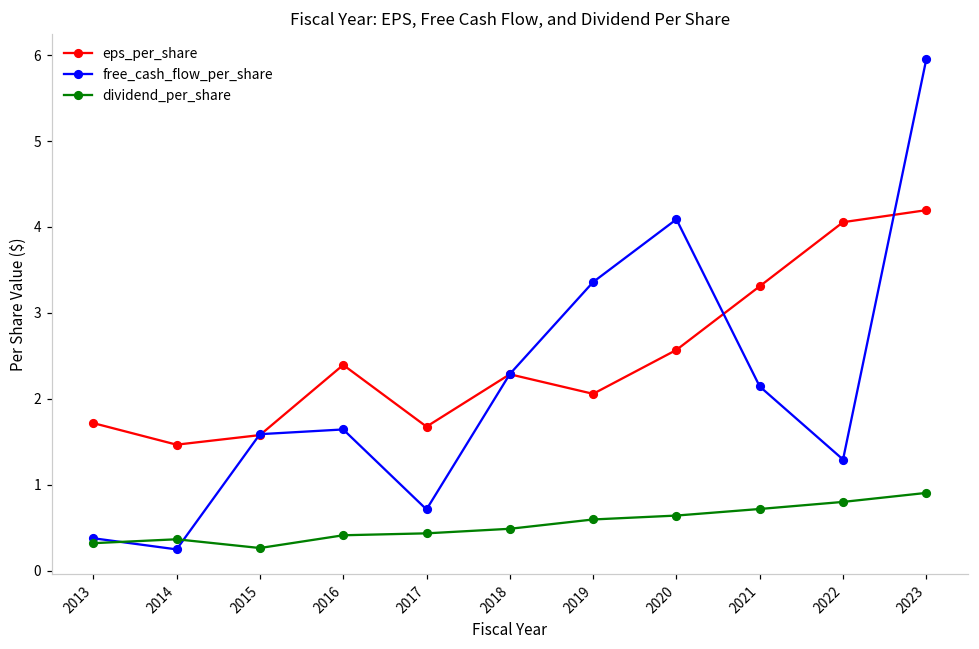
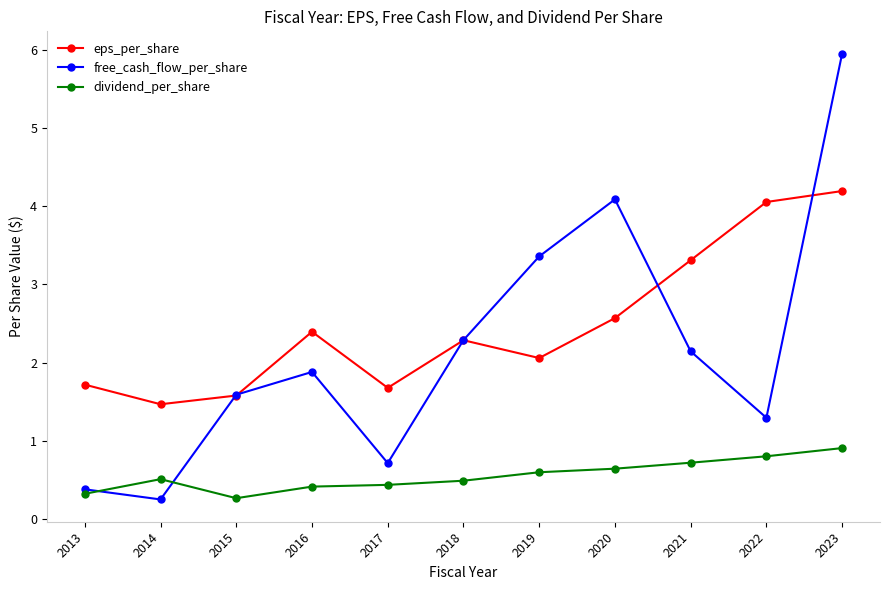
dividend_per_share, 2014: 0.4 -> 0.5
free_cash_flow_per_share, 2016: 1.6 -> 1.9
